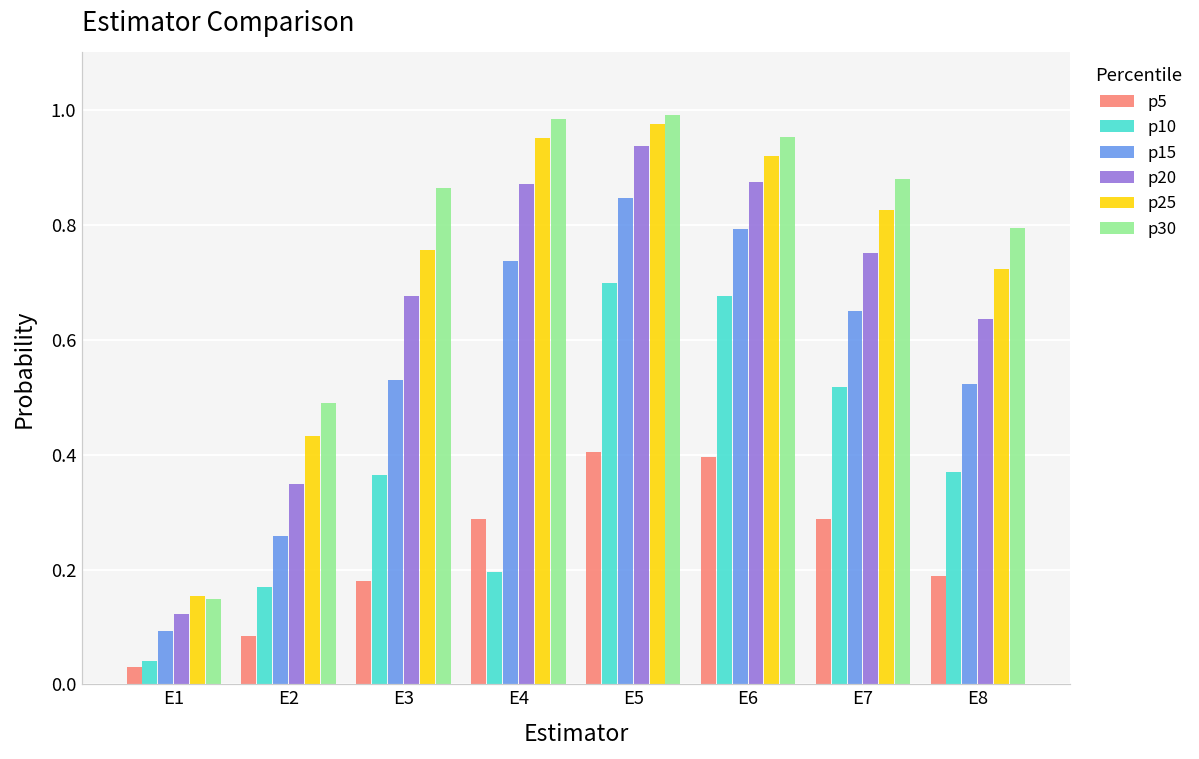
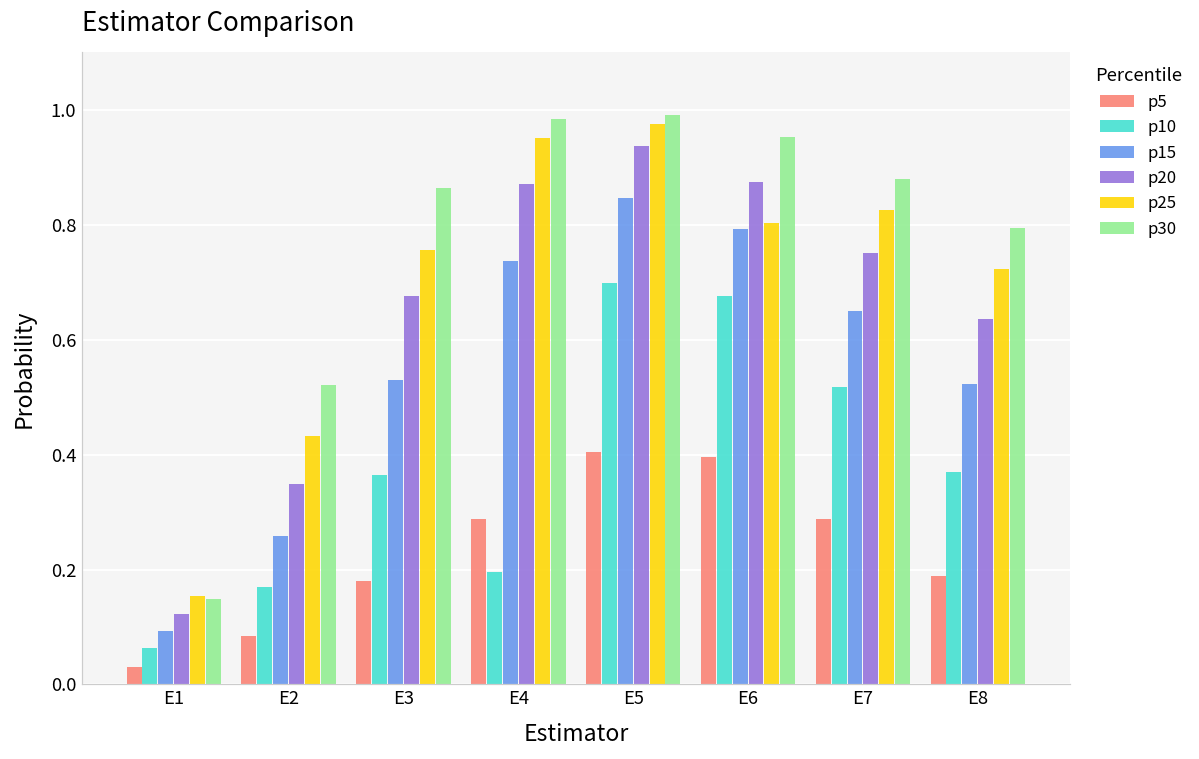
p10, E1: 0.04 -> 0.06
p30, E2: 0.49 -> 0.52
p25, E6: 0.92 -> 0.80
